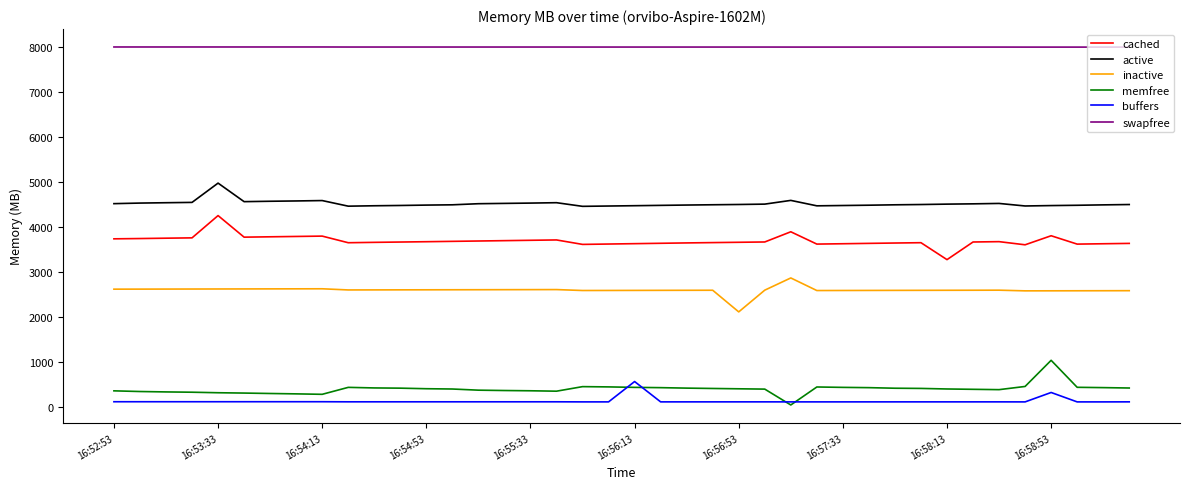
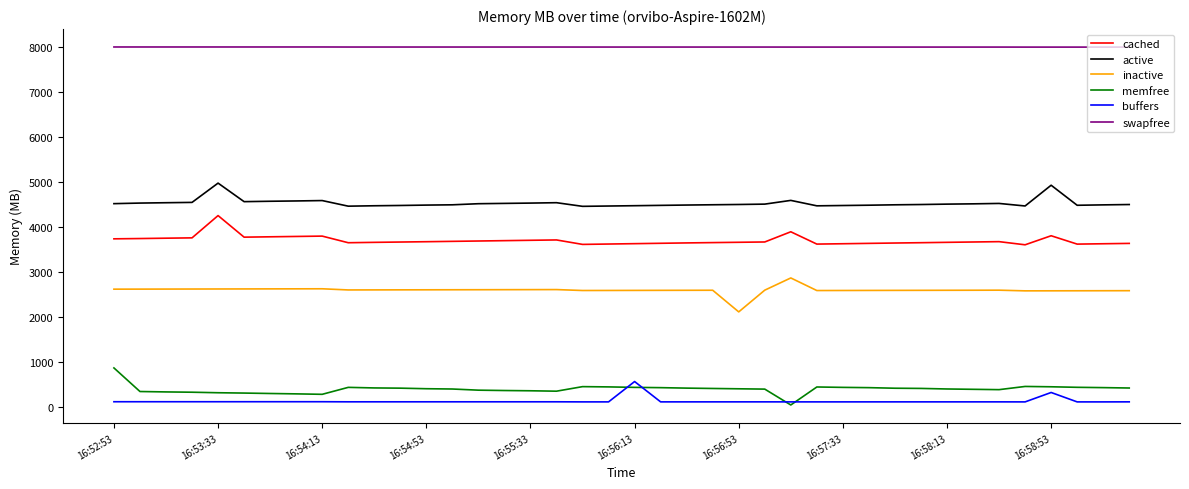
memfree, 16:52:53: 400 -> 900
cached, 16:58:13: 3300 -> 3700
active, 16:58:53: 4500 -> 4900
memfree, 16:58:53: 1000 -> 500
